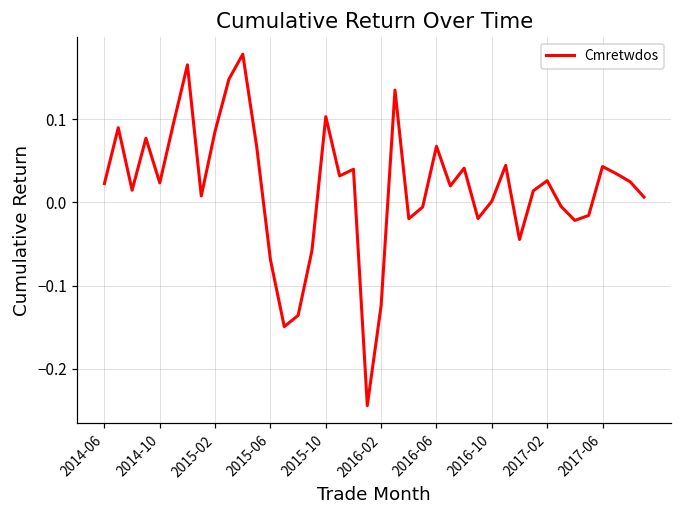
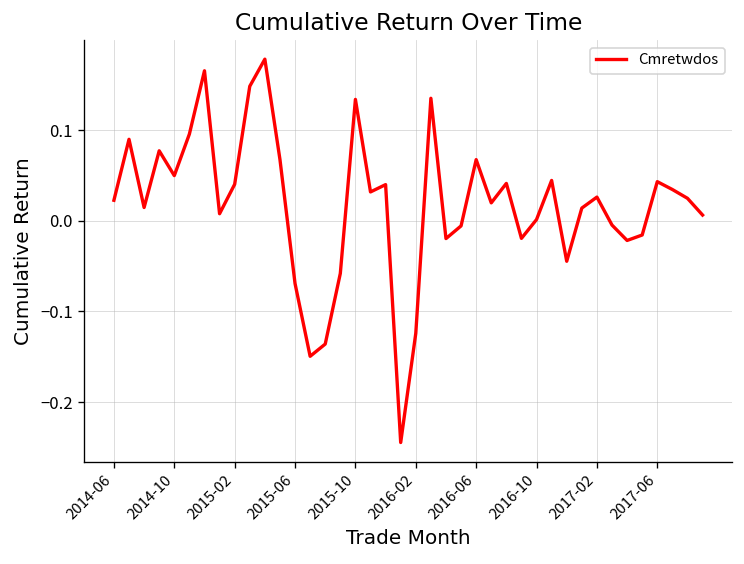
2014-10: 0.02 -> 0.05
2015-02: 0.09 -> 0.04
2015-10: 0.10 -> 0.13
